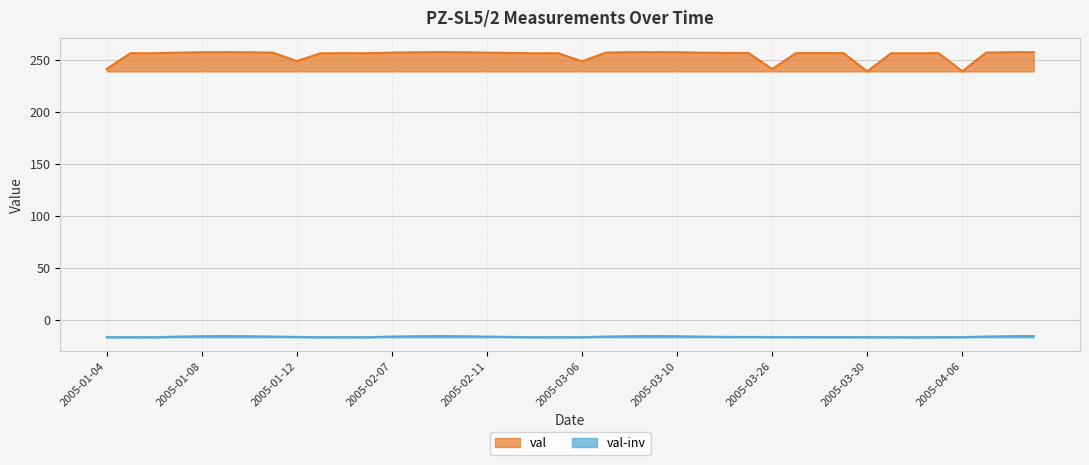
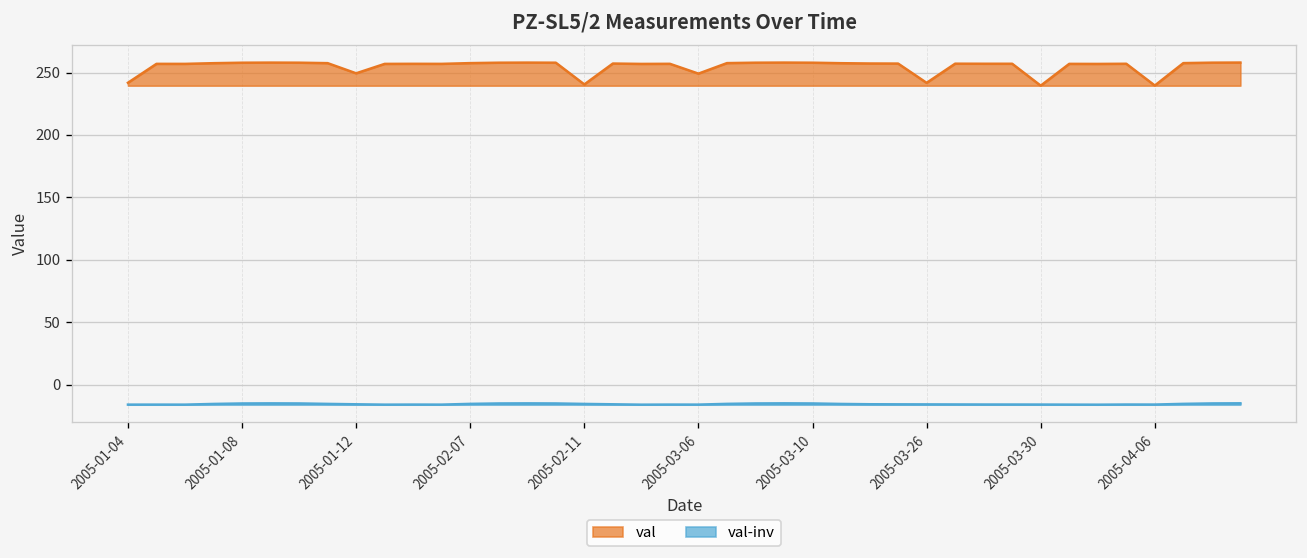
val, 2005-02-11: 257 -> 240
